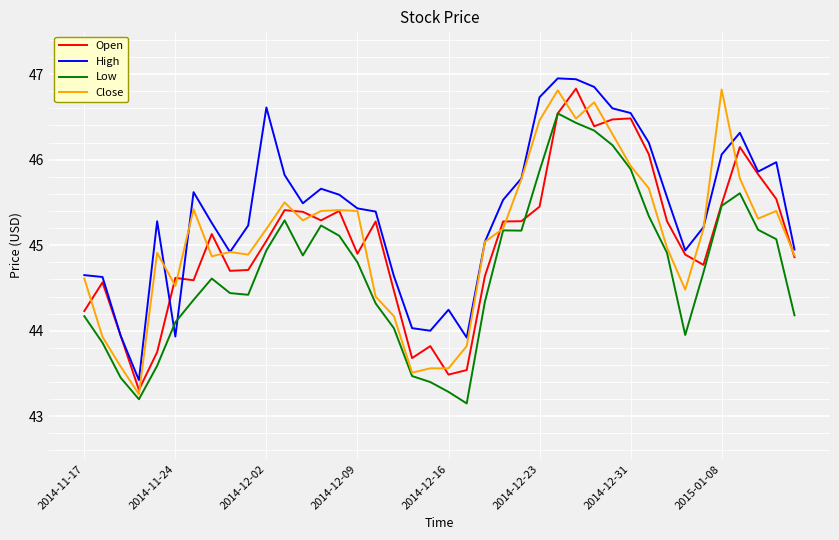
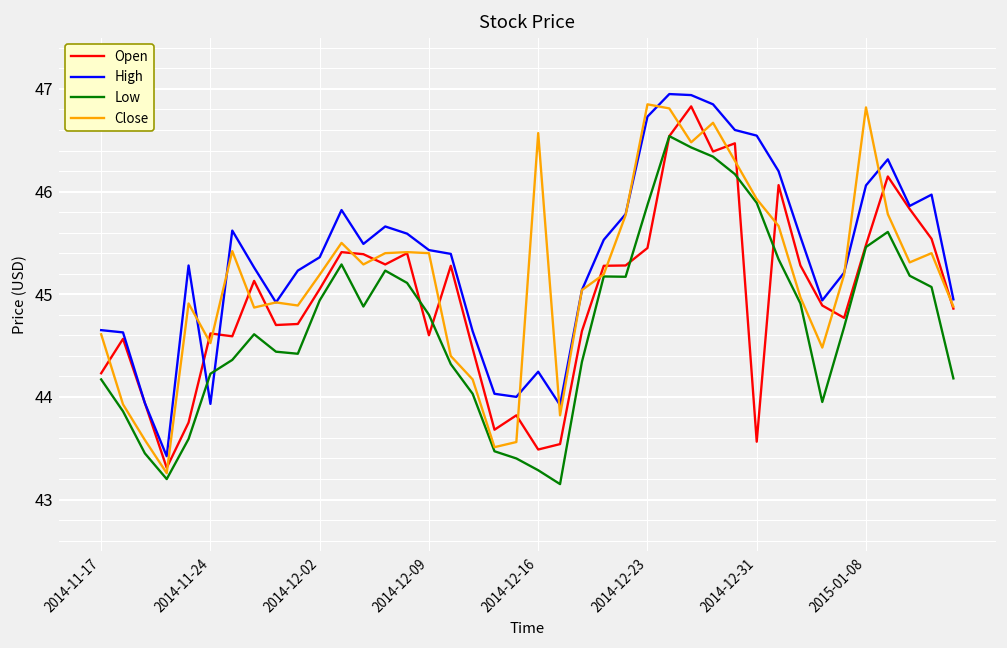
Low, 2014-11-24: 44.1 -> 44.2
High, 2014-12-02: 46.6 -> 45.4
Open, 2014-12-09: 44.9 -> 44.6
Close, 2014-12-16: 43.6 -> 46.6
Close, 2014-12-23: 46.5 -> 46.9
Open, 2014-12-31: 46.5 -> 43.6
